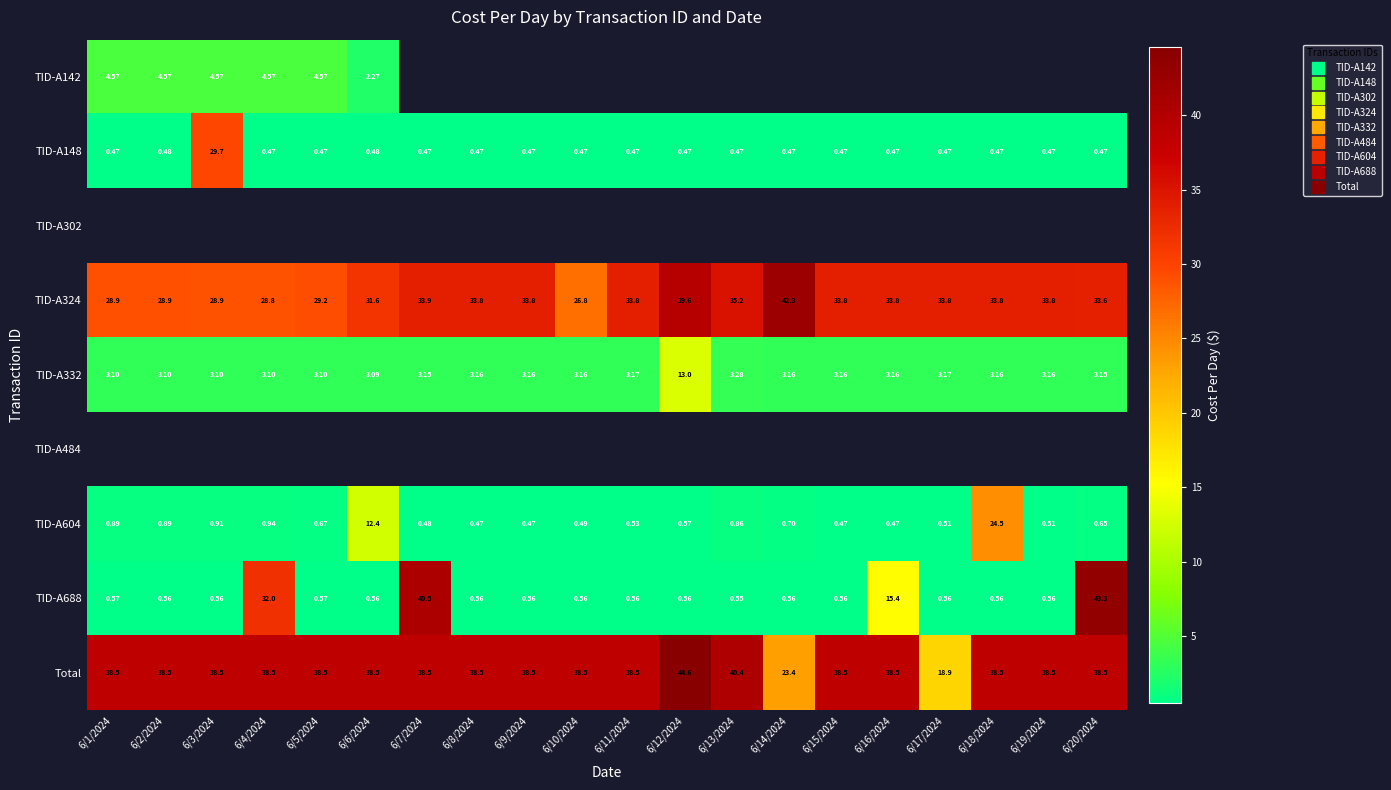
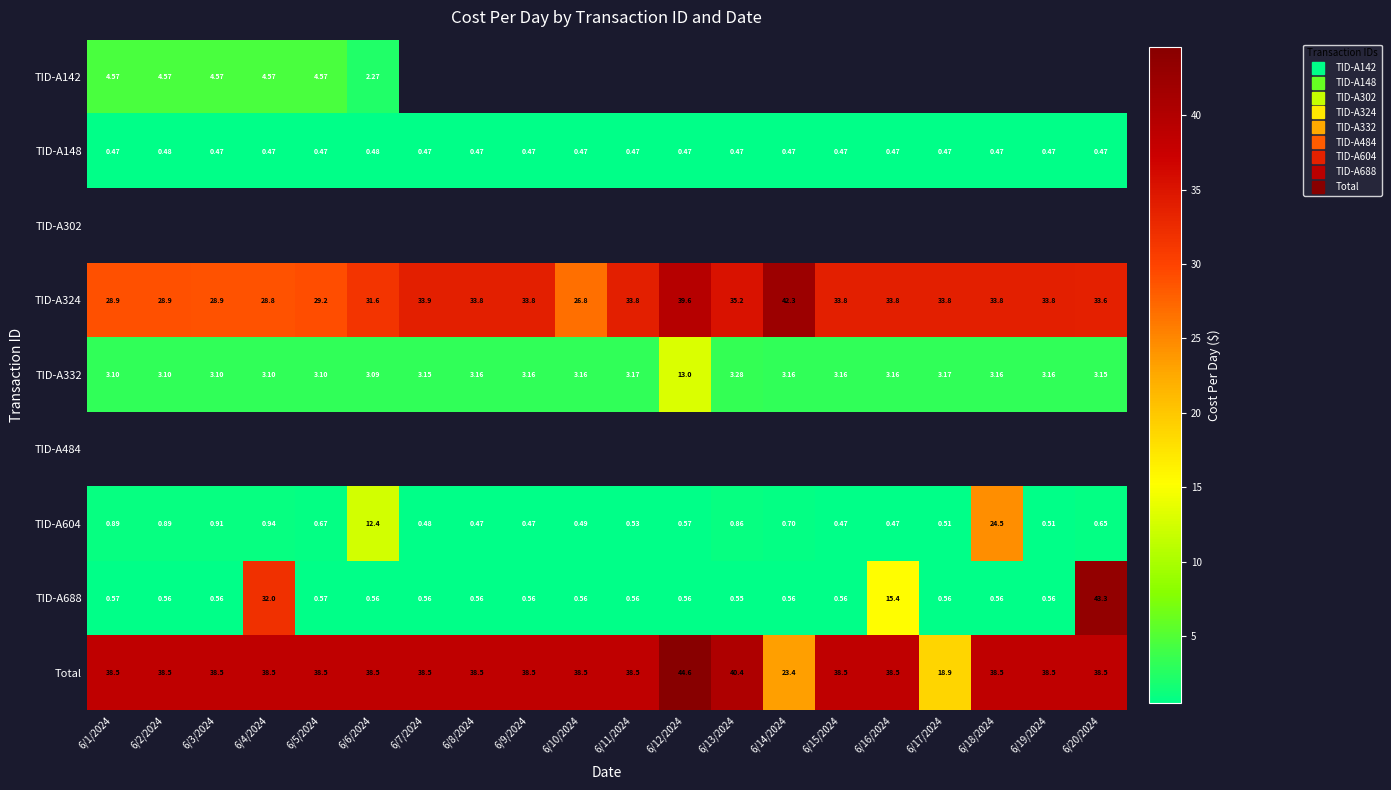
TID-A148, 6/3/2024: 29.7 -> 0.47
TID-A688, 6/7/2024: 40.5 -> 0.56
